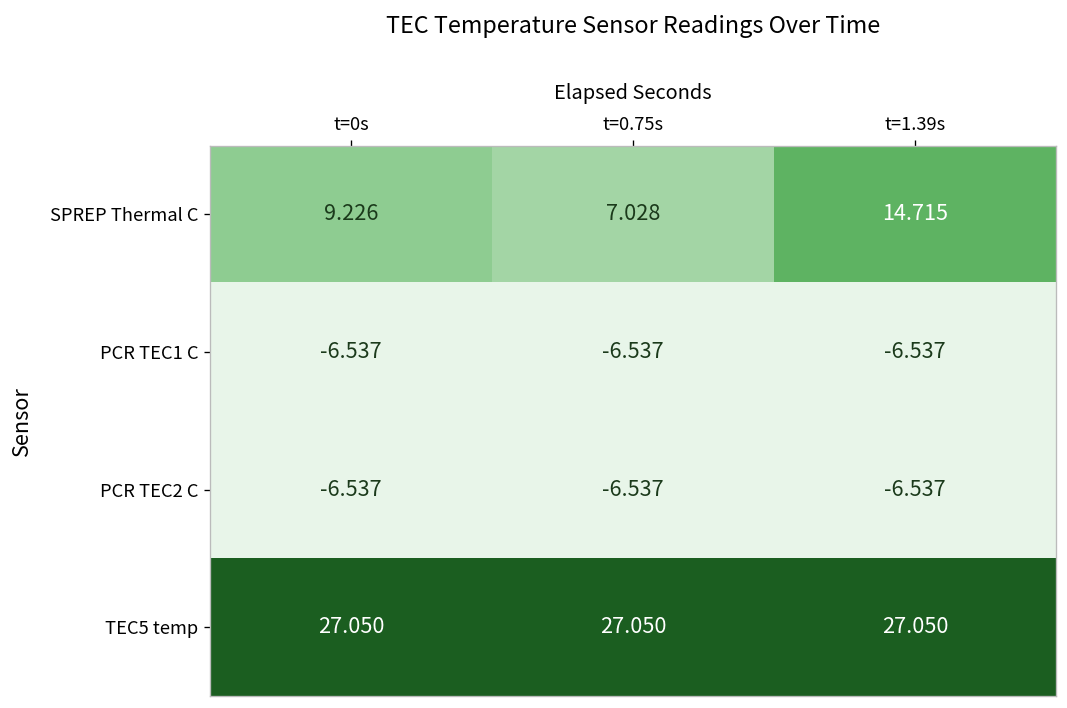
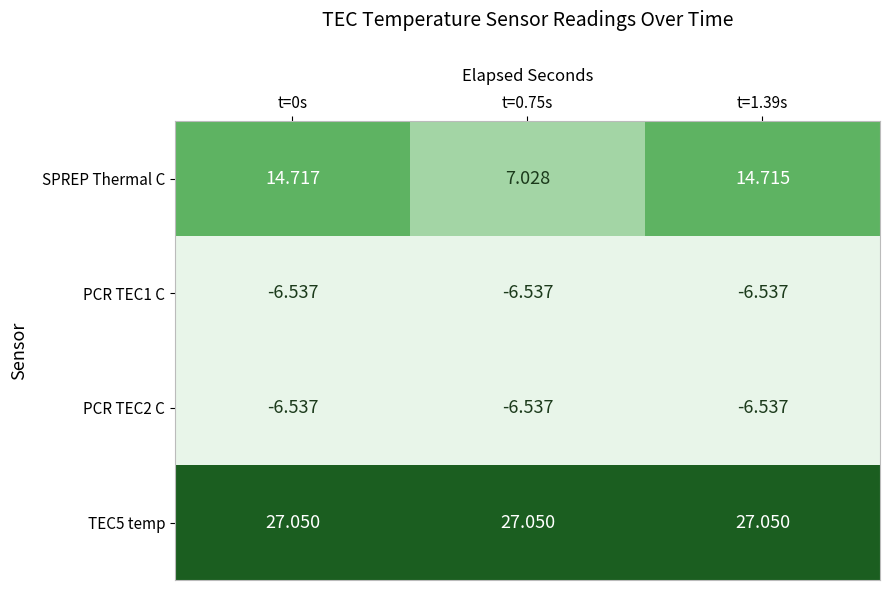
SPREP Thermal C, t=0s: 9.226 -> 14.717
